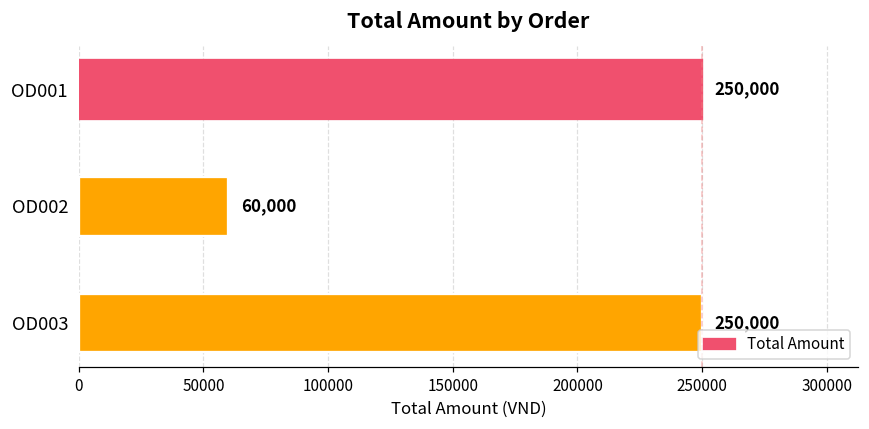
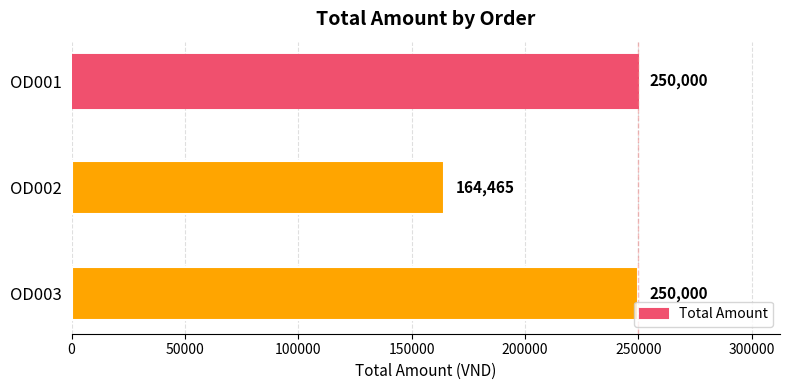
OD002: 60,000 -> 164,465
